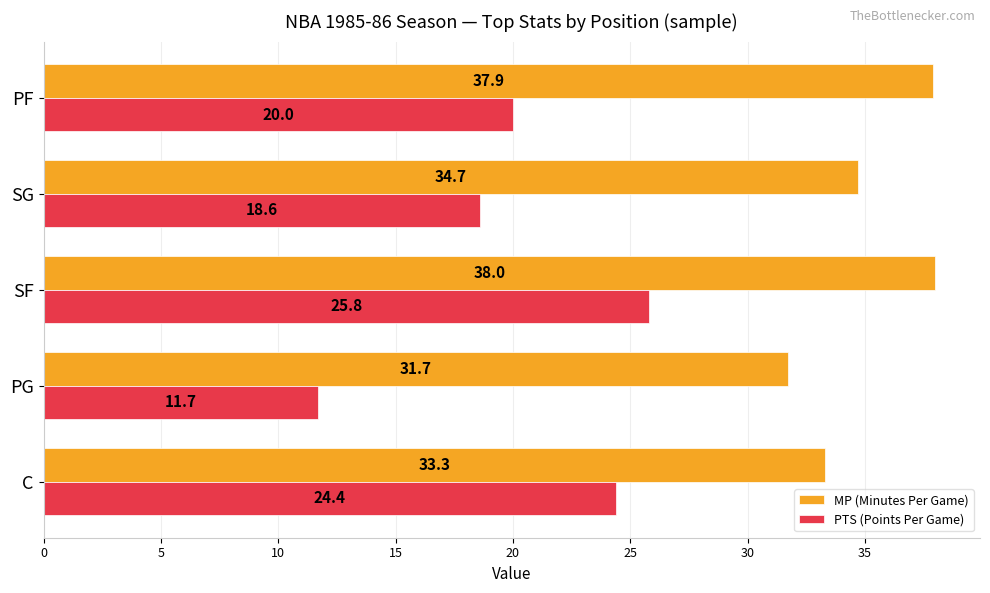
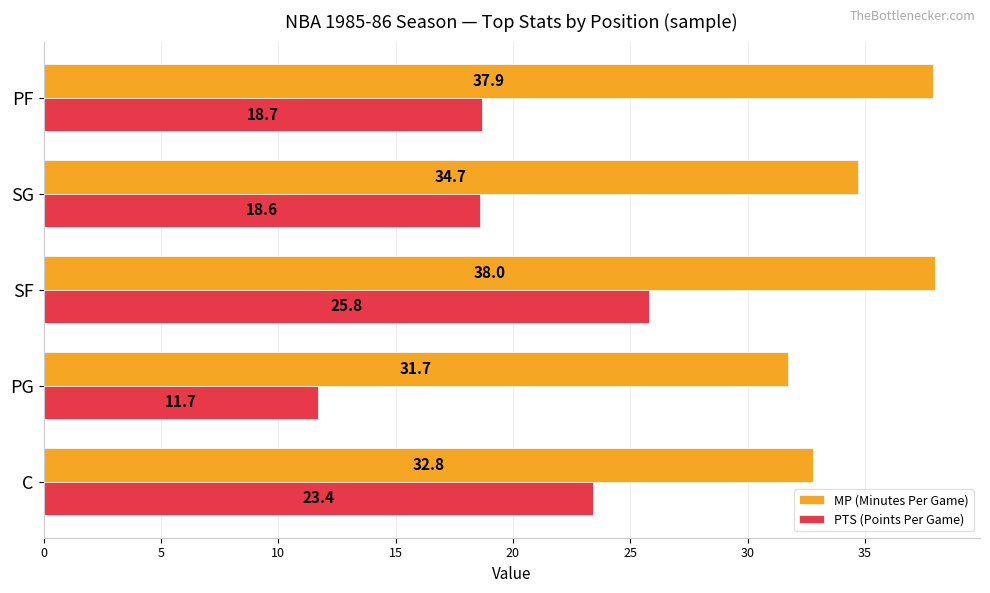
PTS (Points Per Game), PF: 20.0 -> 18.7
MP (Minutes Per Game), C: 33.3 -> 32.8
PTS (Points Per Game), C: 24.4 -> 23.4
